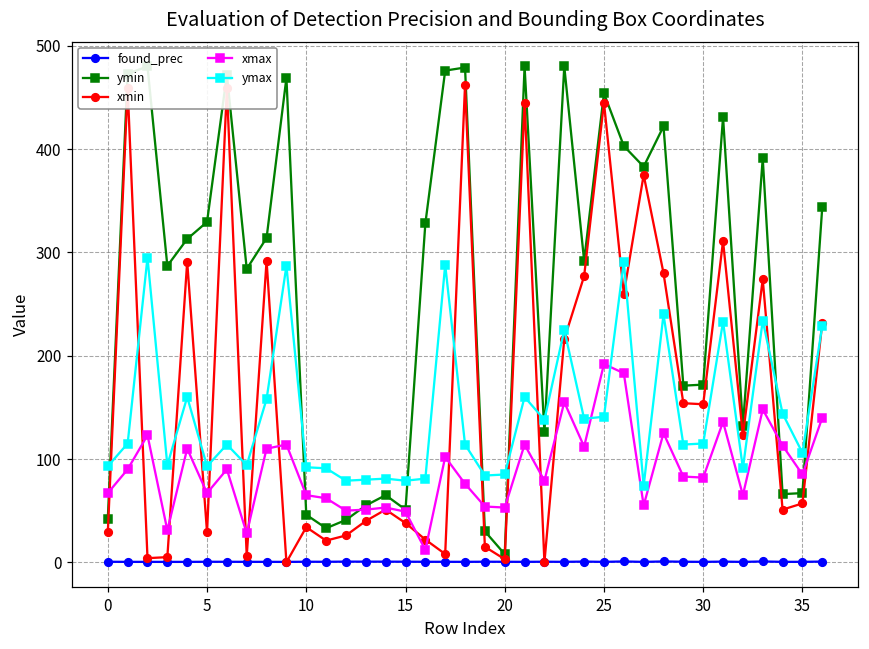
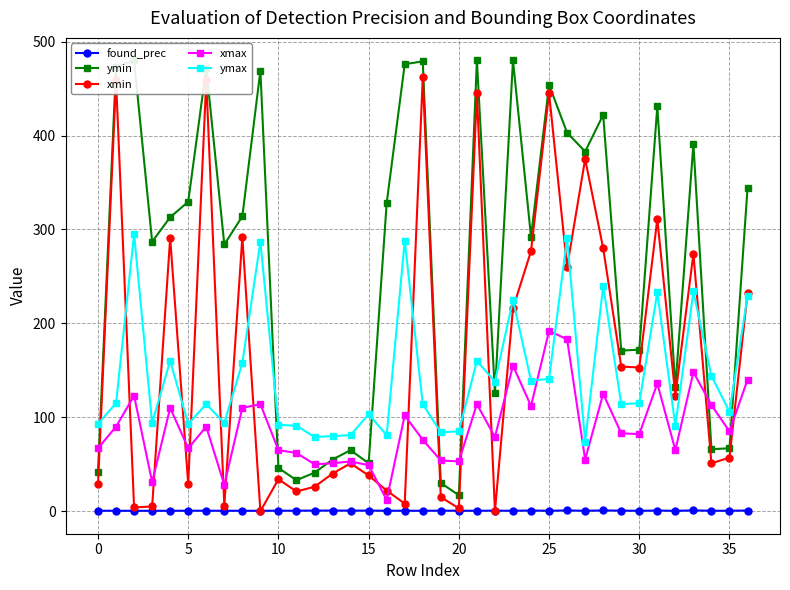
ymax, 15: 80 -> 100
ymin, 20: 10 -> 20
